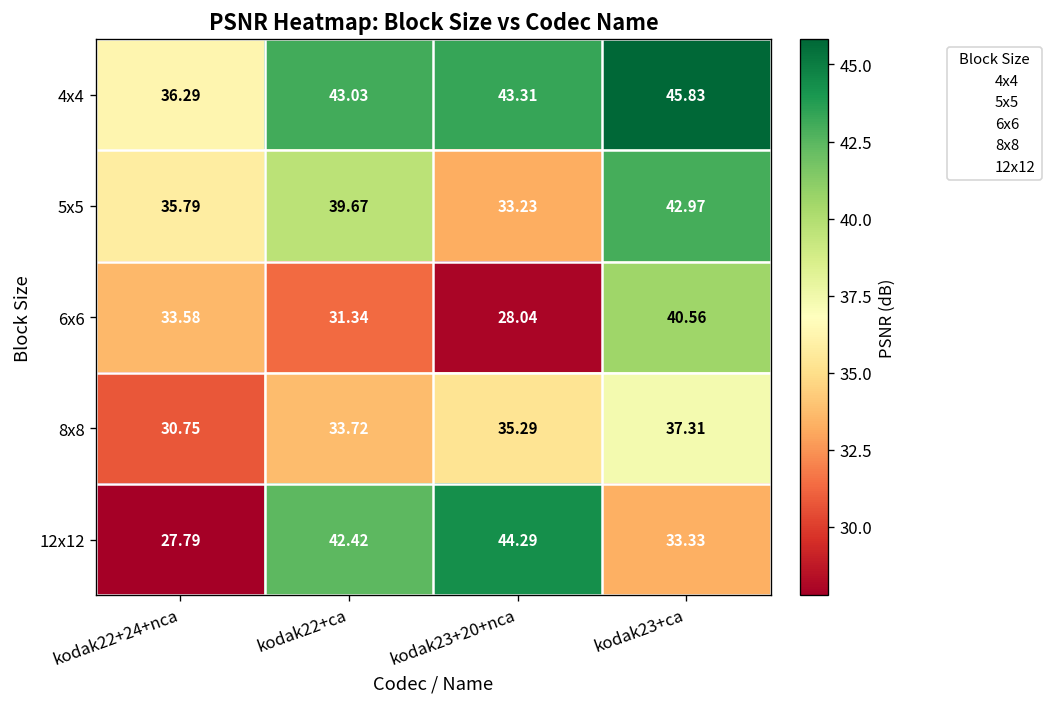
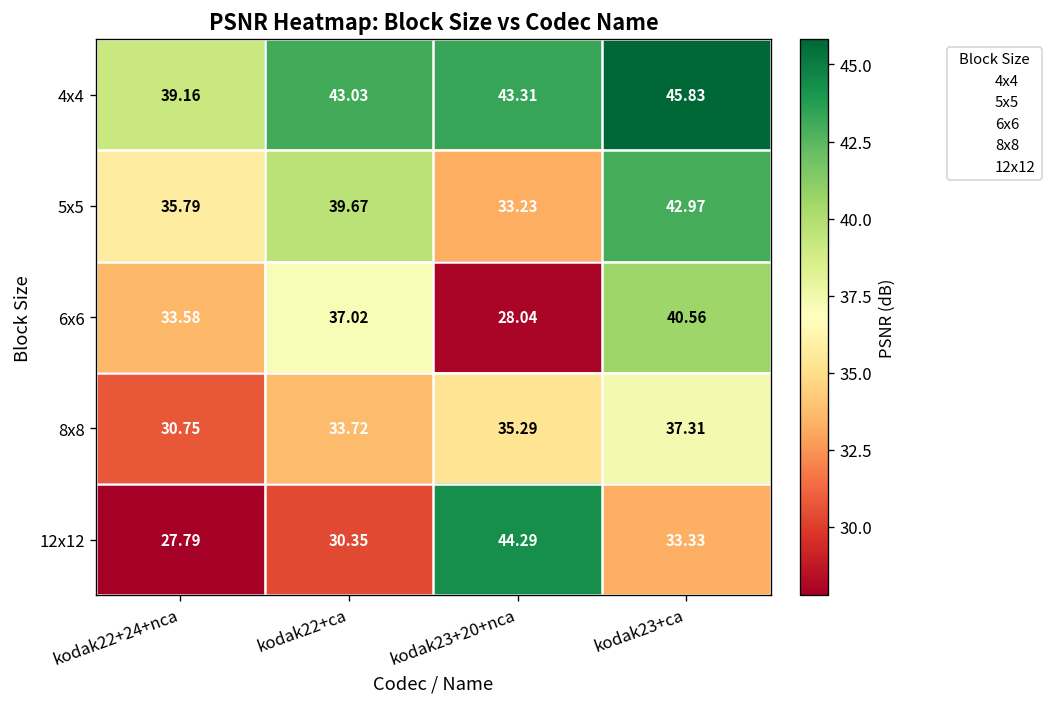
4x4, kodak22+24+nca: 36.29 -> 39.16
6x6, kodak22+ca: 31.34 -> 37.02
12x12, kodak22+ca: 42.42 -> 30.35
